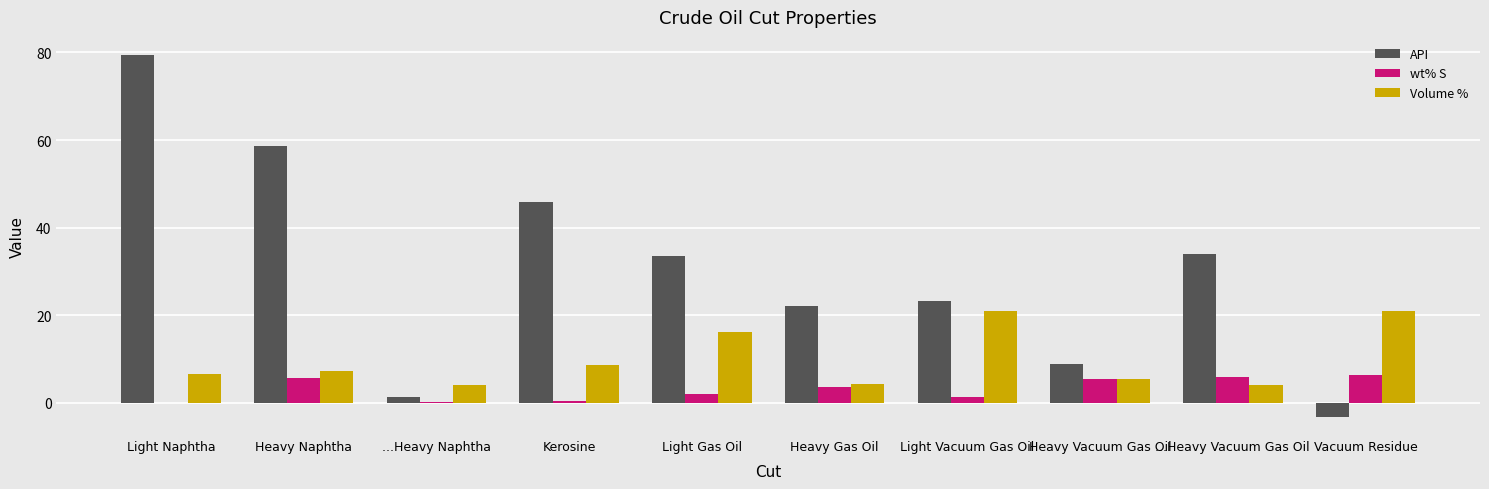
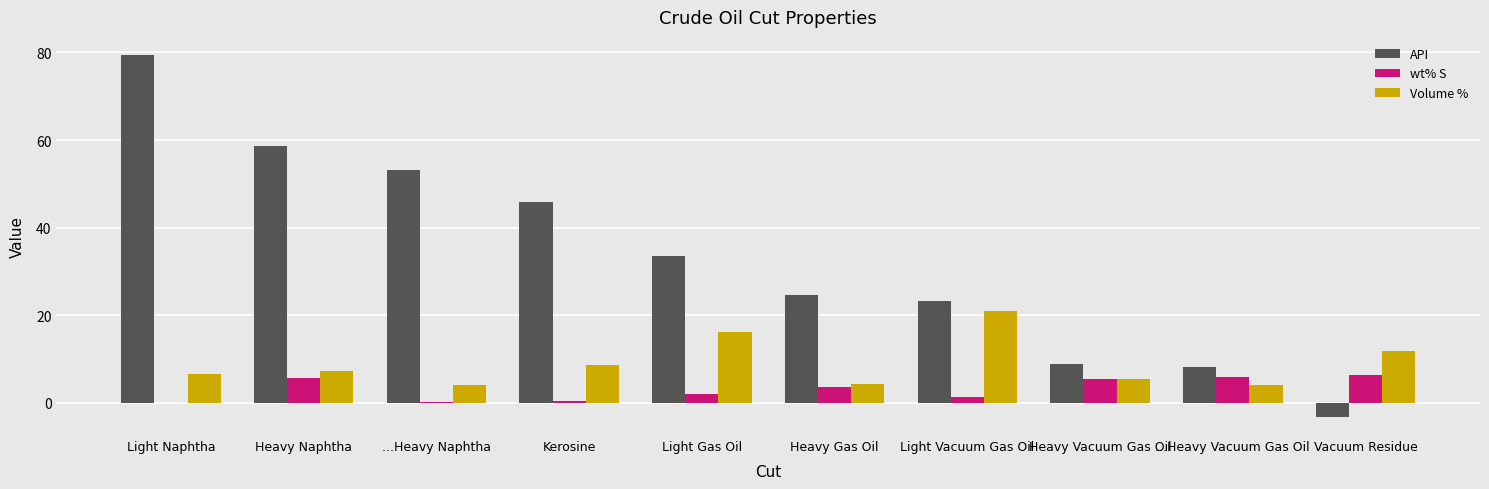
API, ...Heavy Naphtha: 1 -> 53
API, Heavy Gas Oil: 22 -> 25
API, ...Heavy Vacuum Gas Oil: 34 -> 8
Volume %, Vacuum Residue: 21 -> 12
